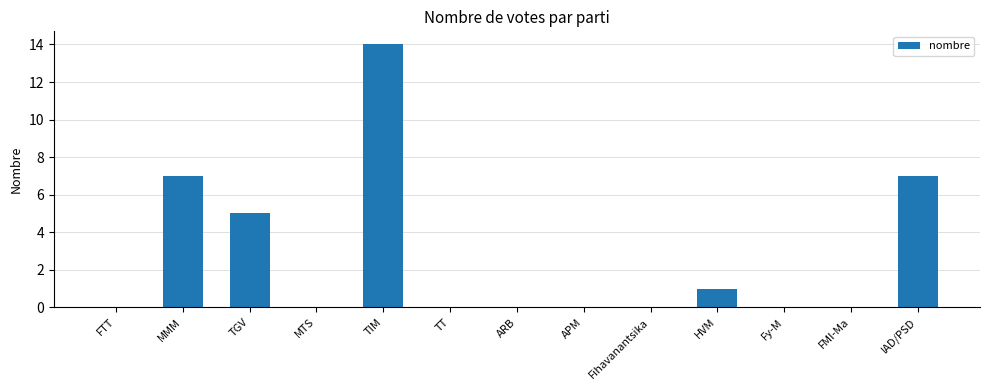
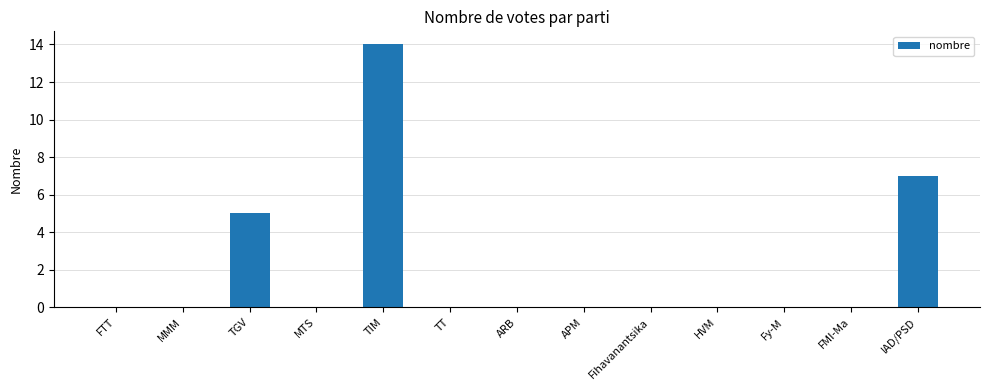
MMM: 7 -> 0
HVM: 1 -> 0
